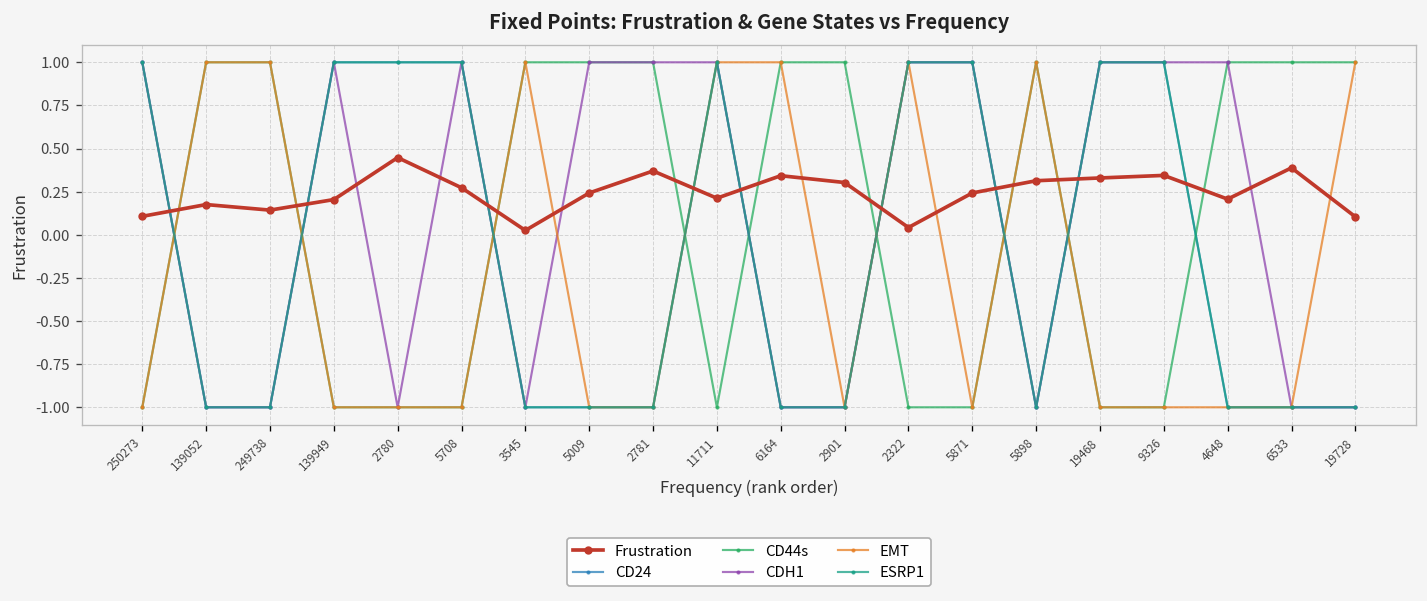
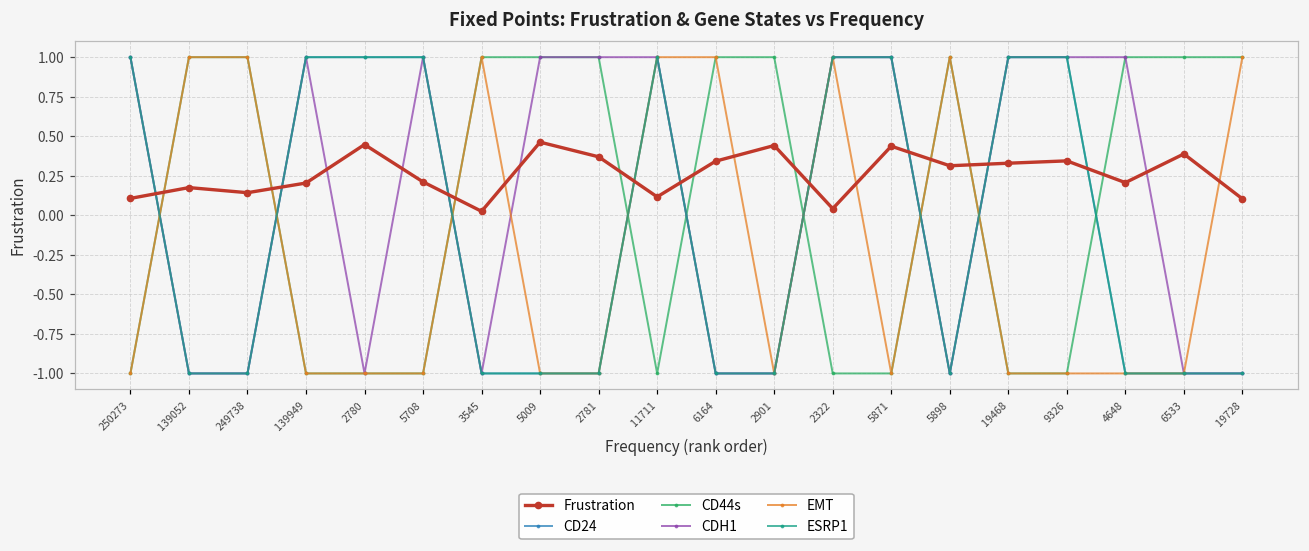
Frustration, 5708: 0.27 -> 0.21
Frustration, 5009: 0.24 -> 0.46
Frustration, 11711: 0.21 -> 0.12
Frustration, 2901: 0.30 -> 0.44
Frustration, 5871: 0.24 -> 0.44
